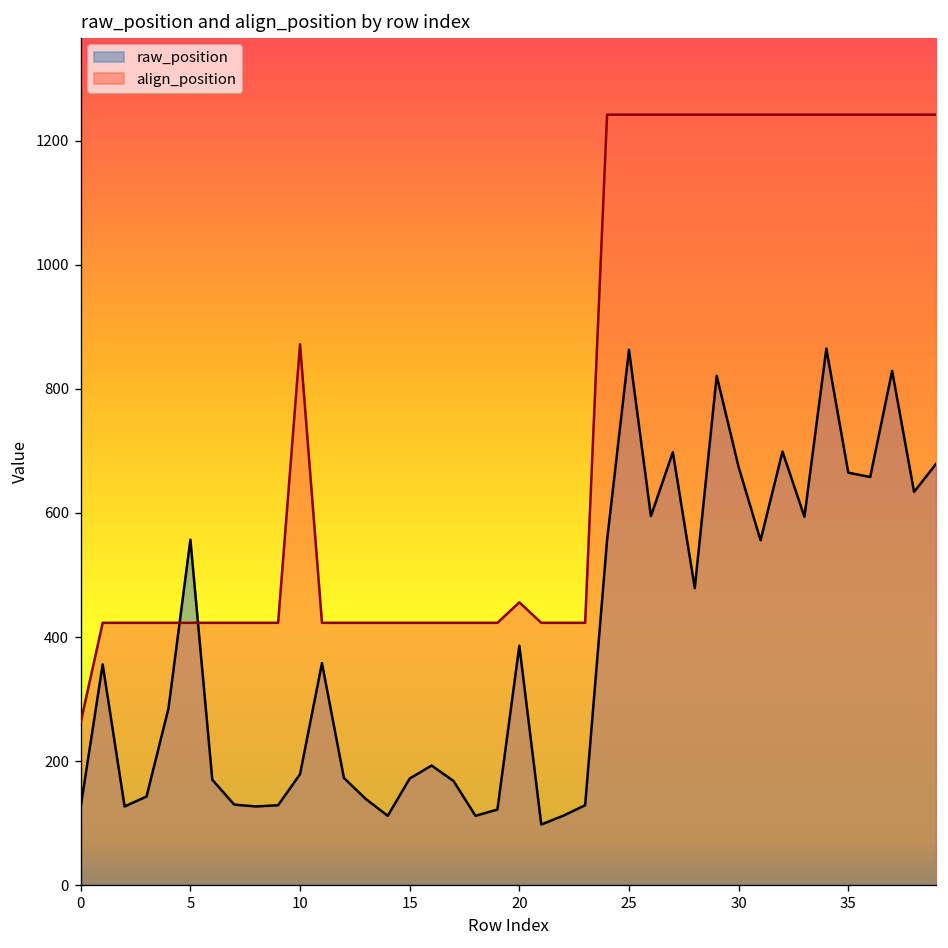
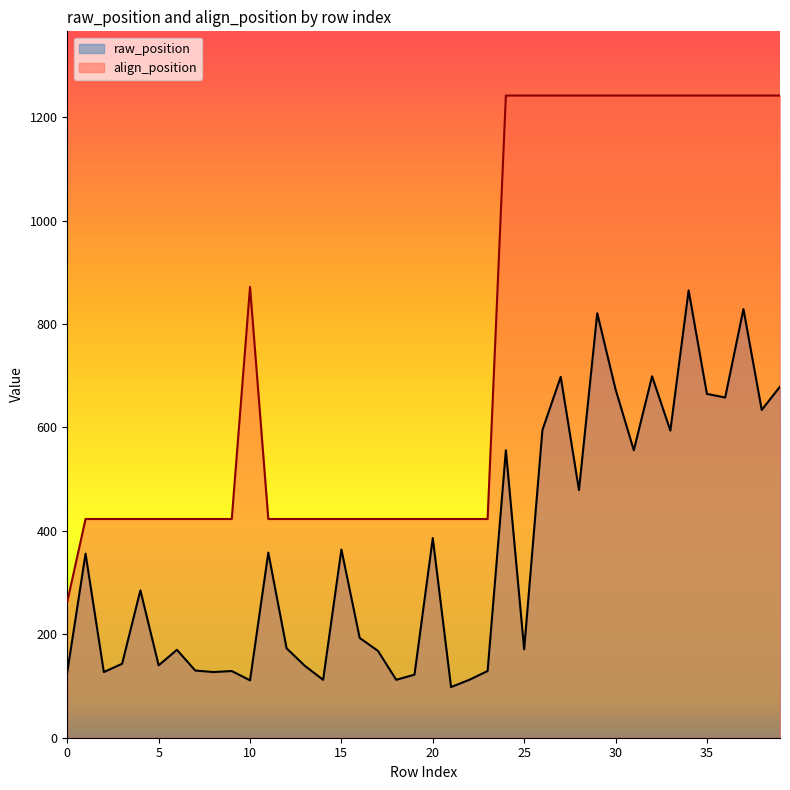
raw_position, 5: 560 -> 140
raw_position, 10: 180 -> 110
raw_position, 15: 170 -> 360
align_position, 20: 460 -> 420
raw_position, 25: 860 -> 170
